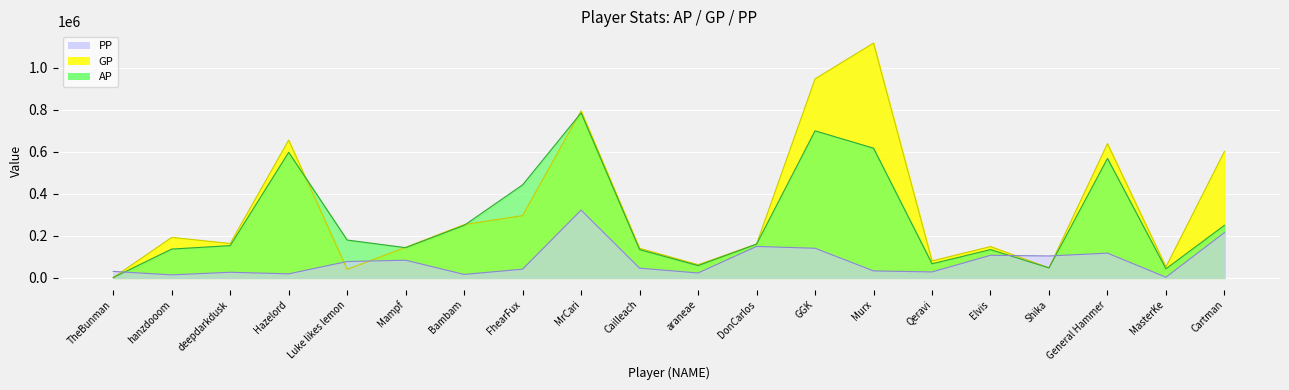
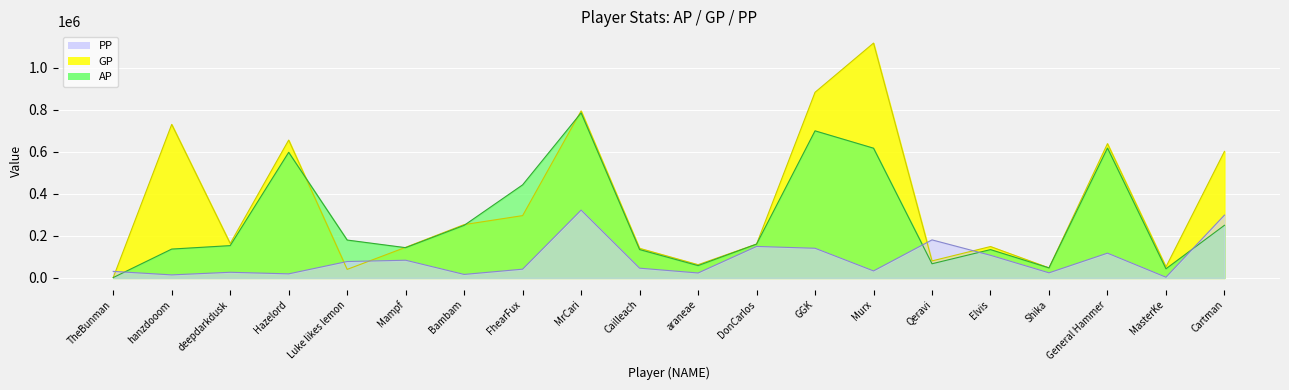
GP, hanzdooom: 190000 -> 730000
GP, GGK: 950000 -> 880000
PP, Qeravi: 30000 -> 180000
PP, Shika: 100000 -> 20000
AP, General Hammer: 570000 -> 620000
PP, Cartman: 220000 -> 300000
